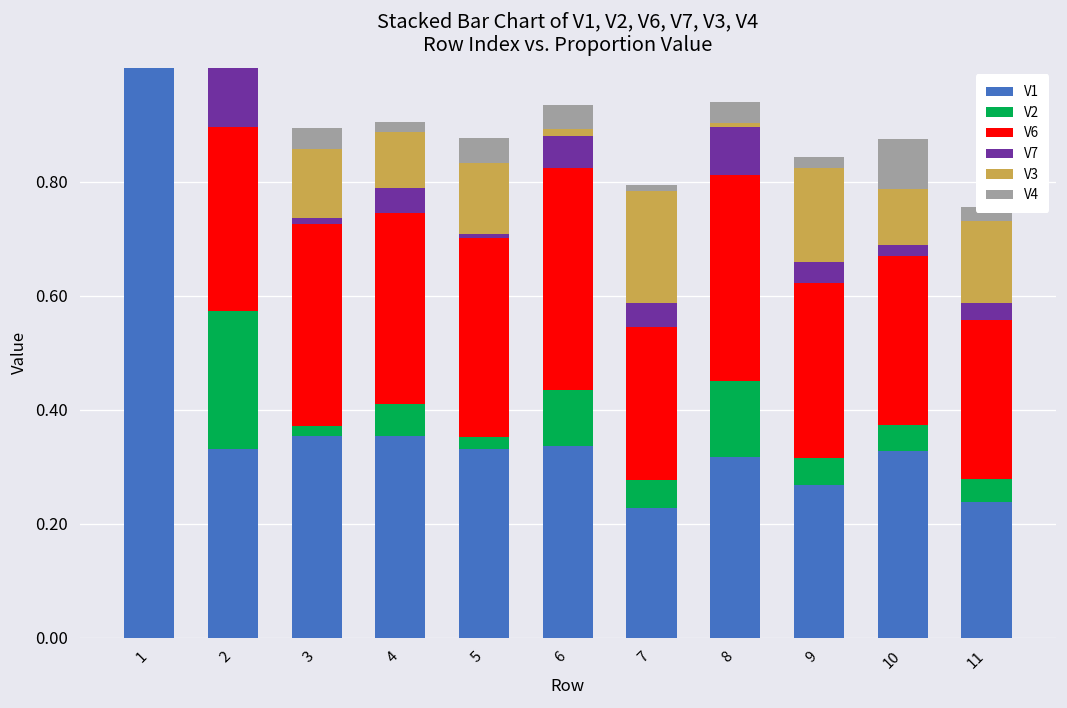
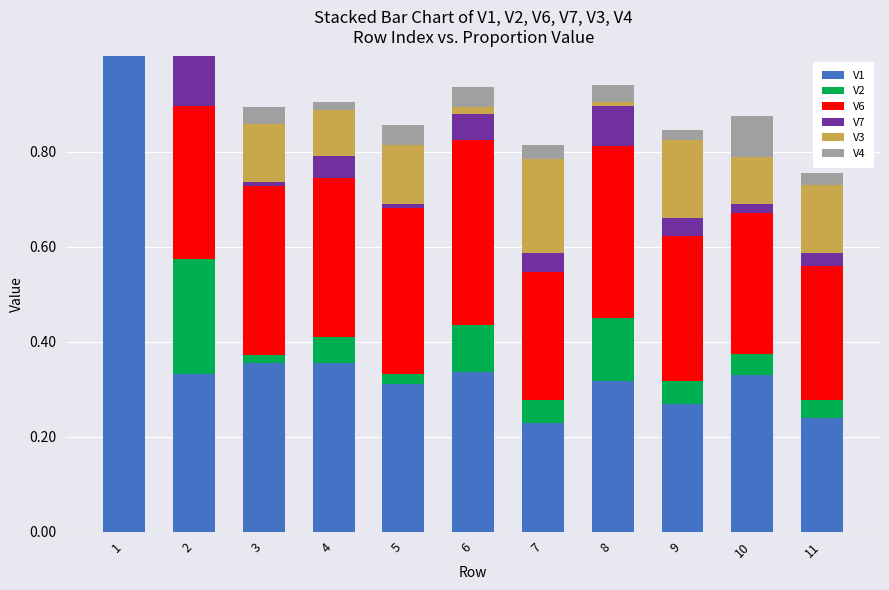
V1, 5: 0.33 -> 0.31
V4, 7: 0.01 -> 0.03
